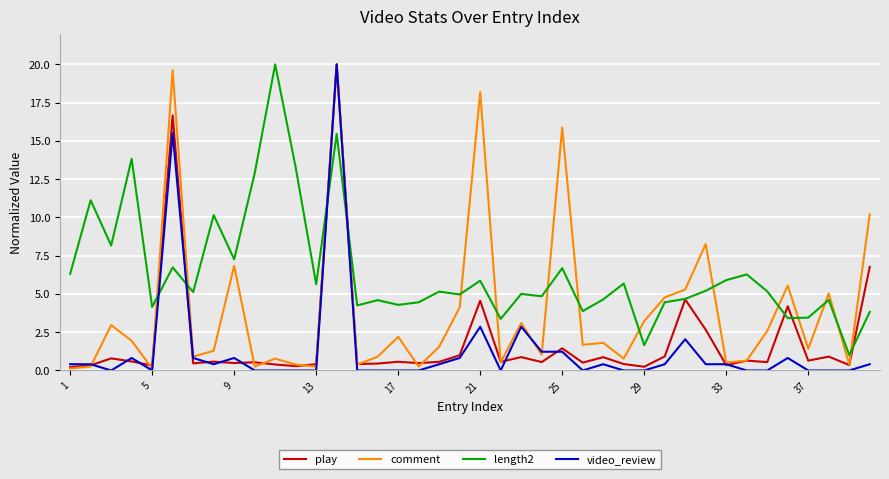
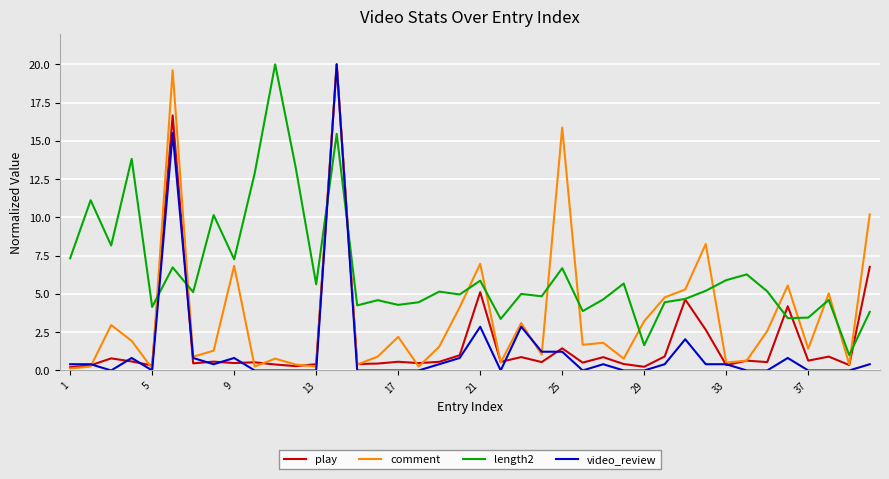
length2, 1: 6.3 -> 7.3
play, 21: 4.6 -> 5.1
comment, 21: 18.2 -> 7.0
